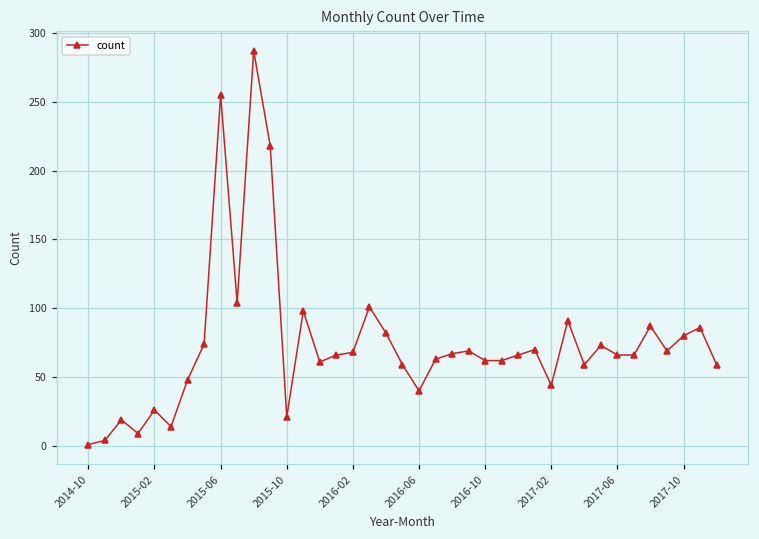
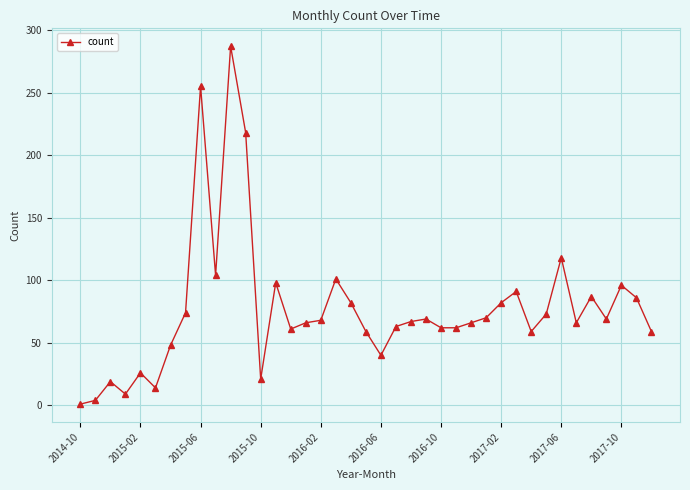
2017-02: 44 -> 82
2017-06: 66 -> 118
2017-10: 80 -> 96
